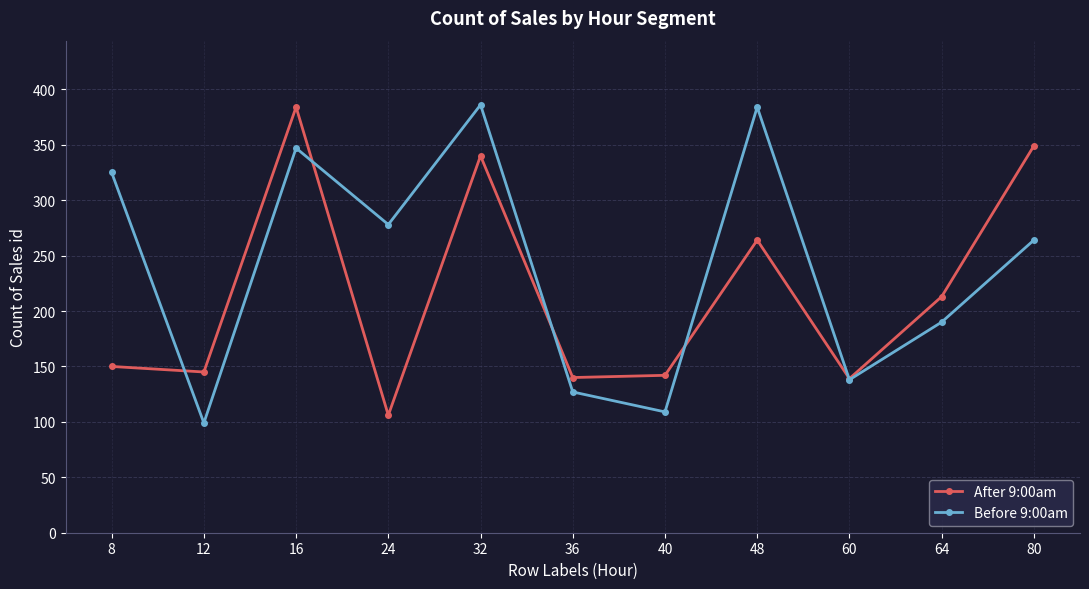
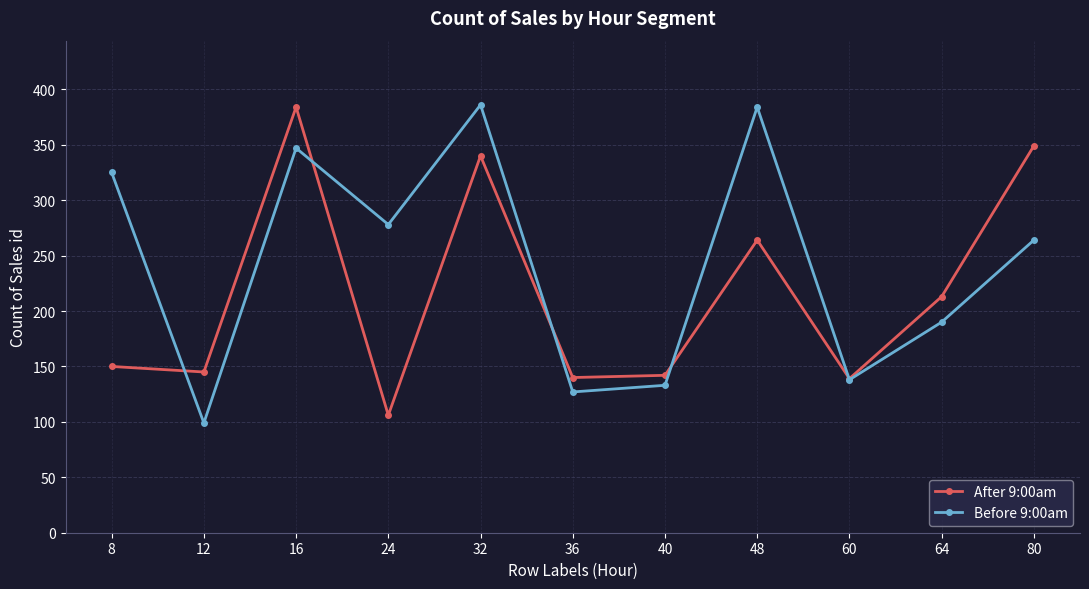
Before 9:00am, 40: 109 -> 133
